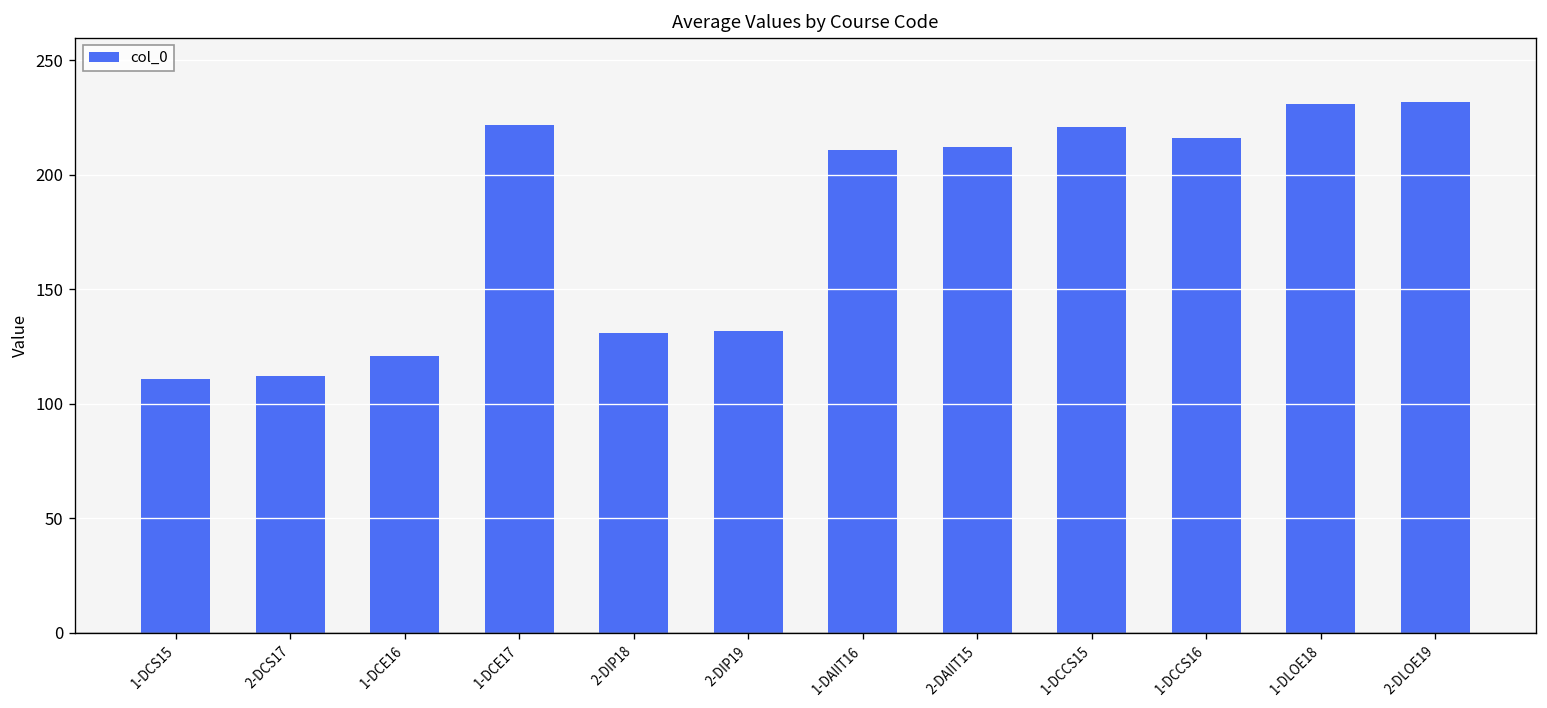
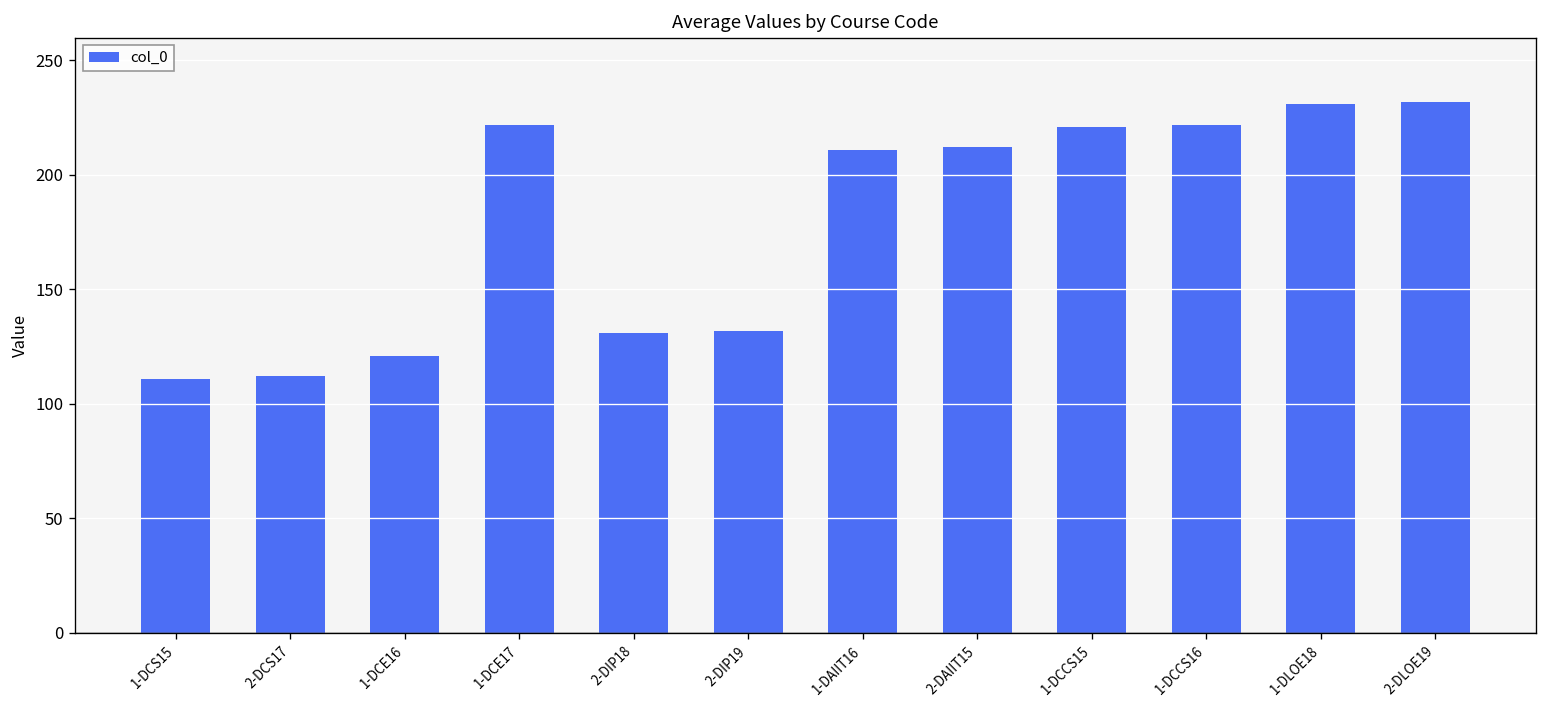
1-DCCS16: 216 -> 222
